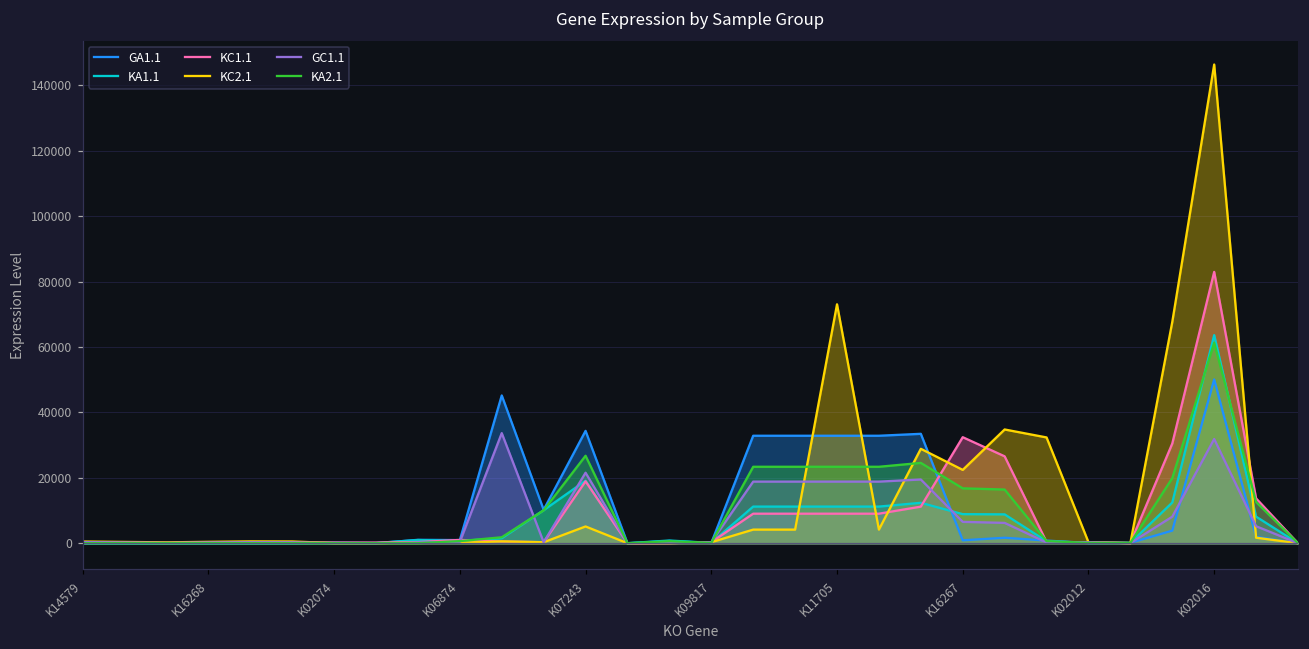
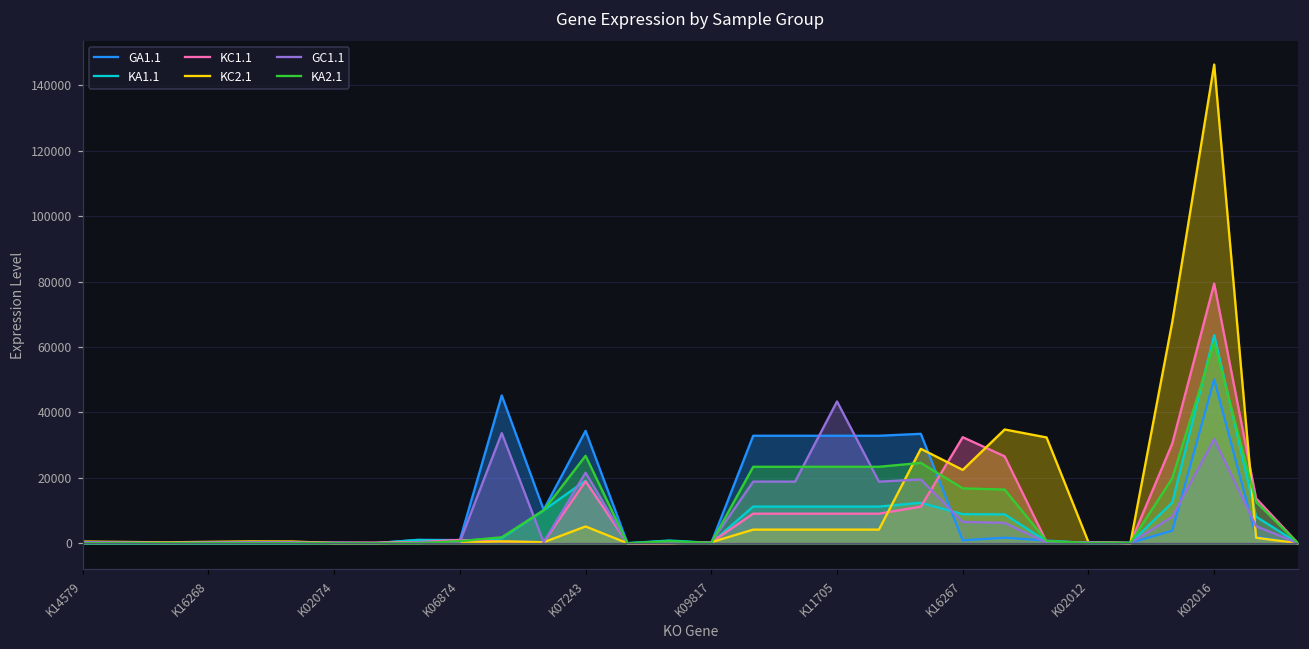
KC2.1, K11705: 73000 -> 4000
GC1.1, K11705: 19000 -> 43000
KC1.1, K02016: 83000 -> 79000
